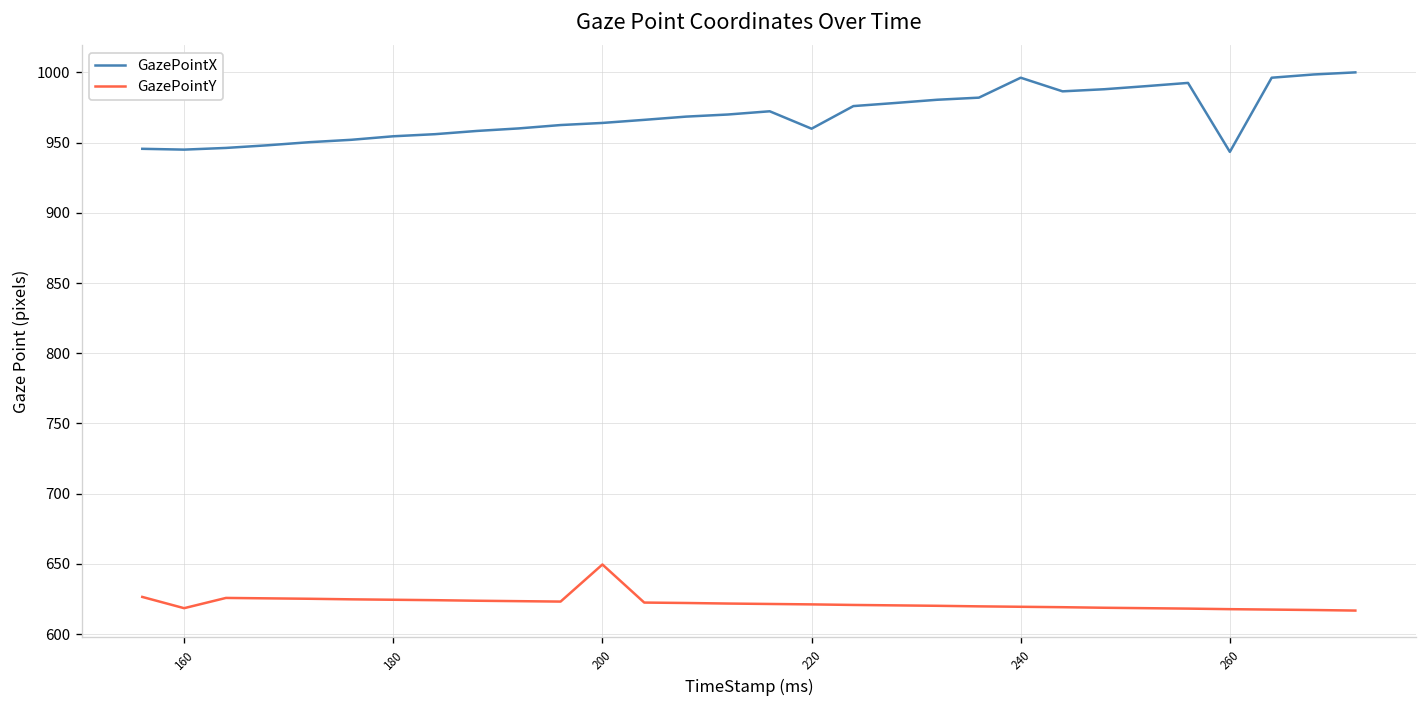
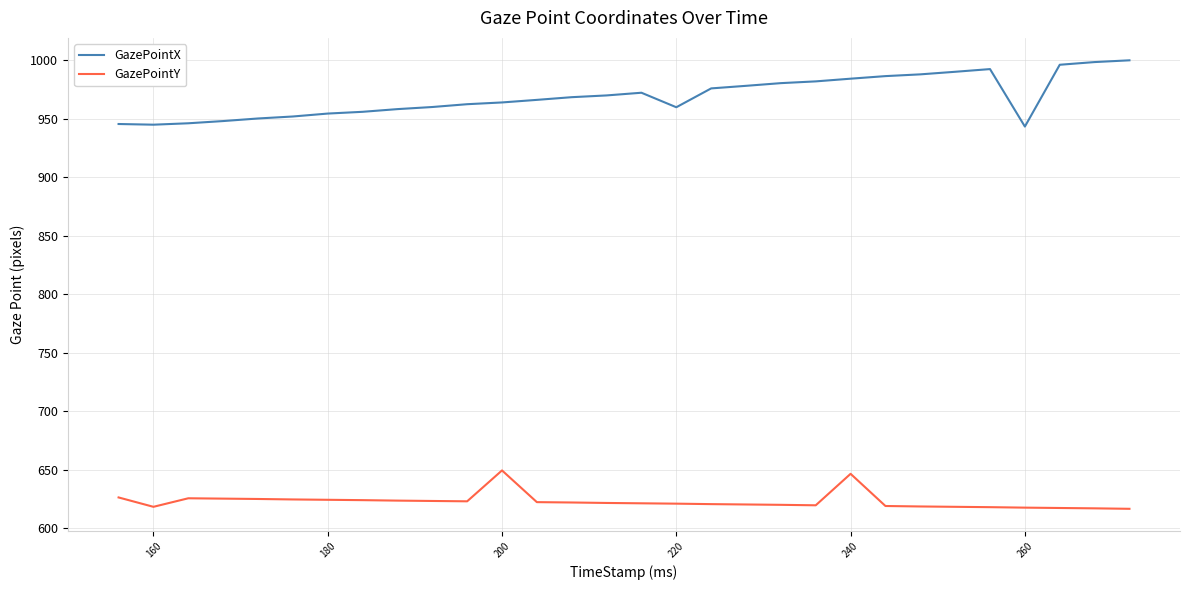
GazePointX, 240: 996 -> 984
GazePointY, 240: 620 -> 647
